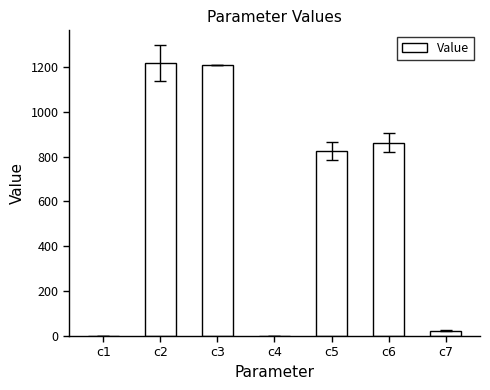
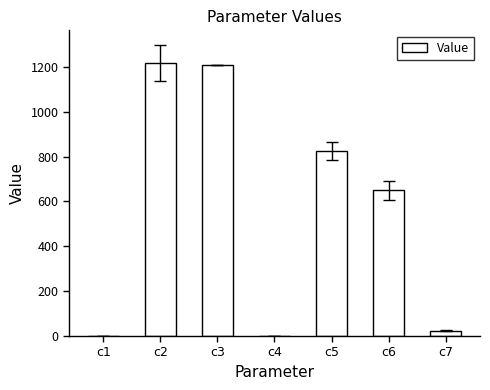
Value, c6: 860 -> 650
